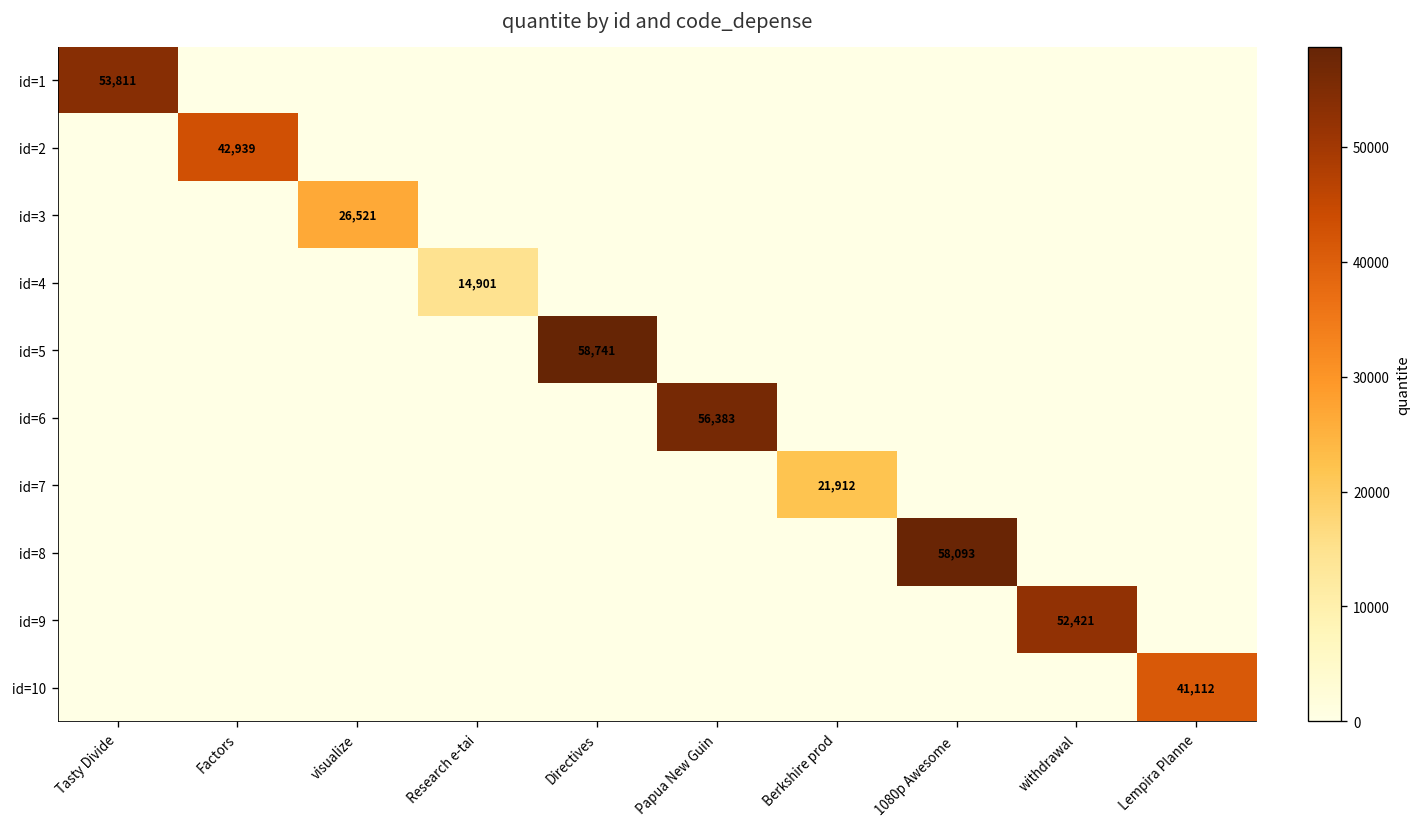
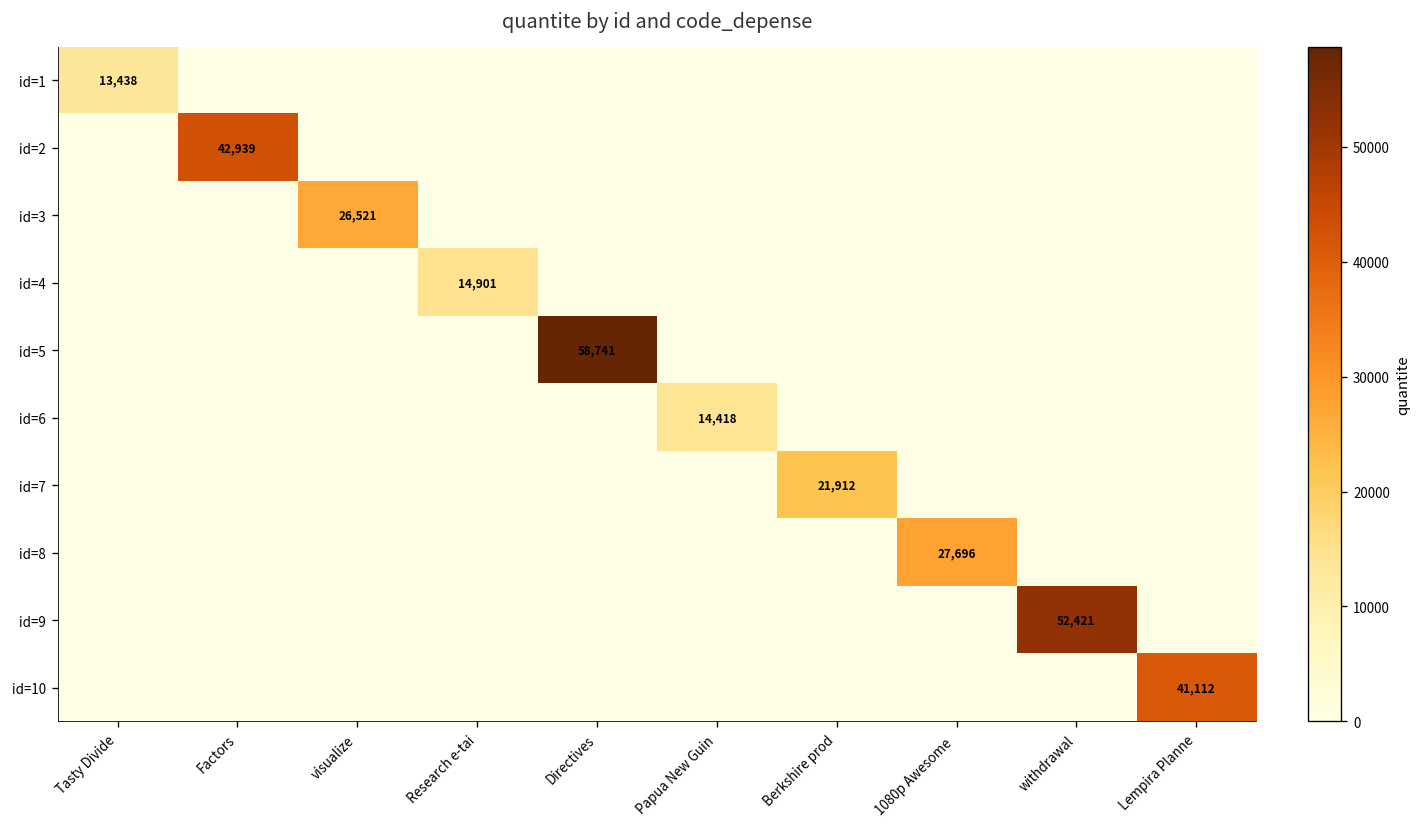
id=1, Tasty Divide: 53,811 -> 13,438
id=6, Papua New Guin: 56,383 -> 14,418
id=8, 1080p Awesome: 58,093 -> 27,696
